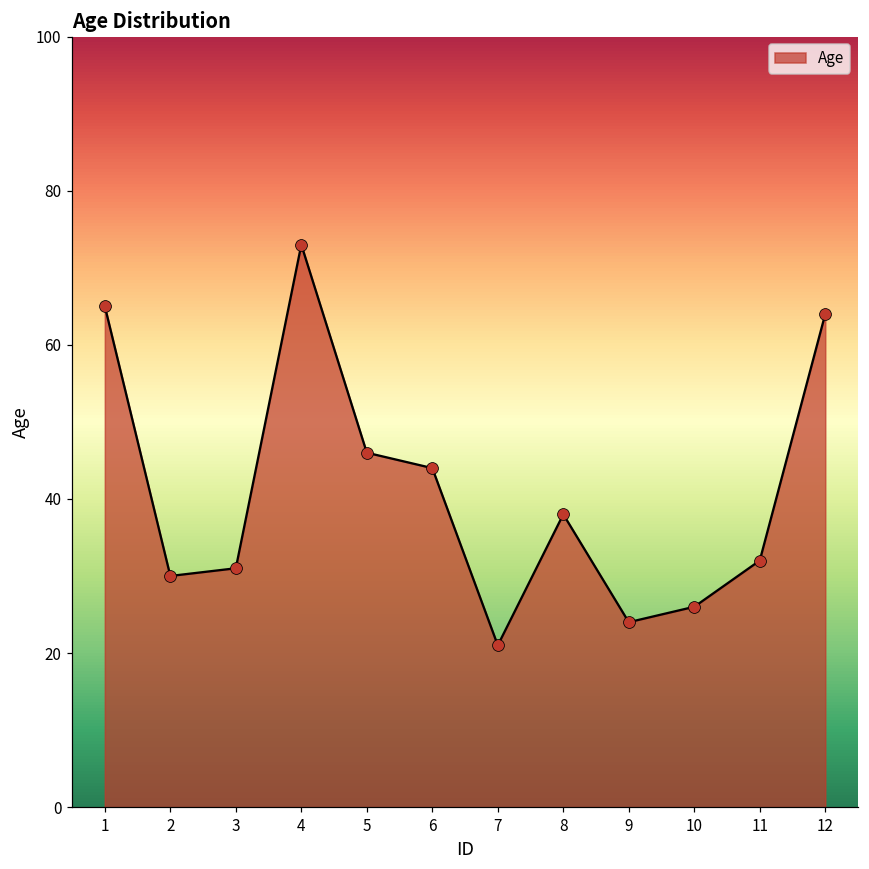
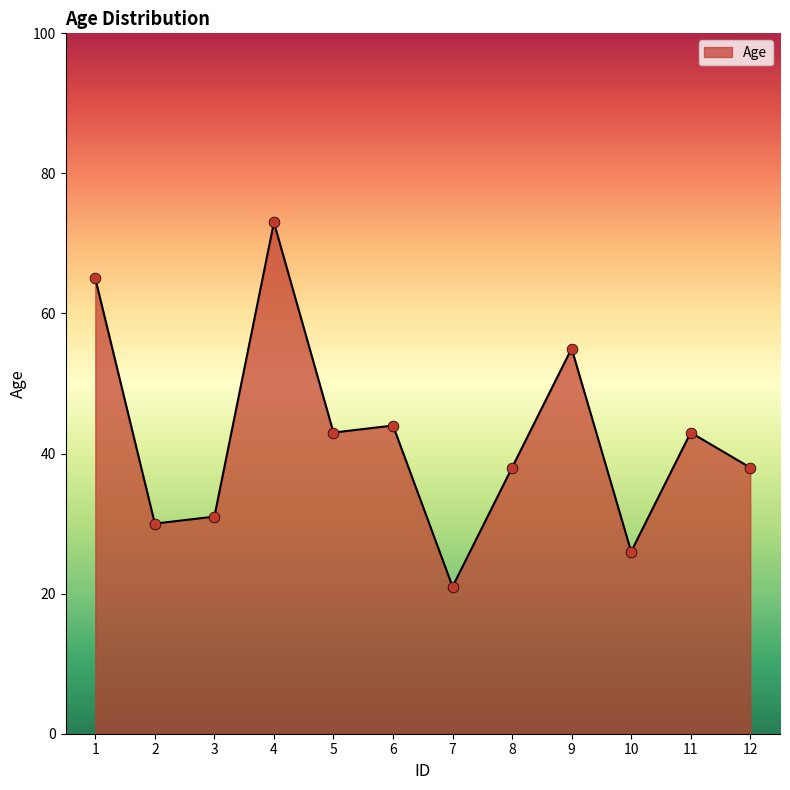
5: 46 -> 43
9: 24 -> 55
11: 32 -> 43
12: 64 -> 38
